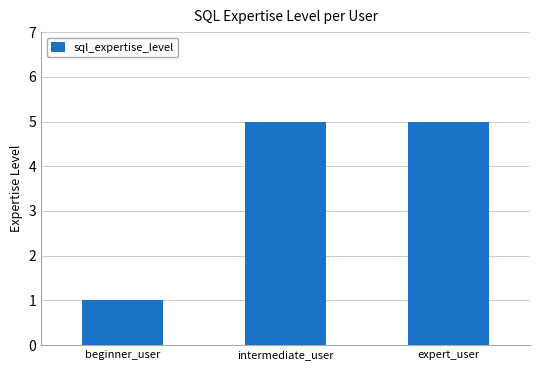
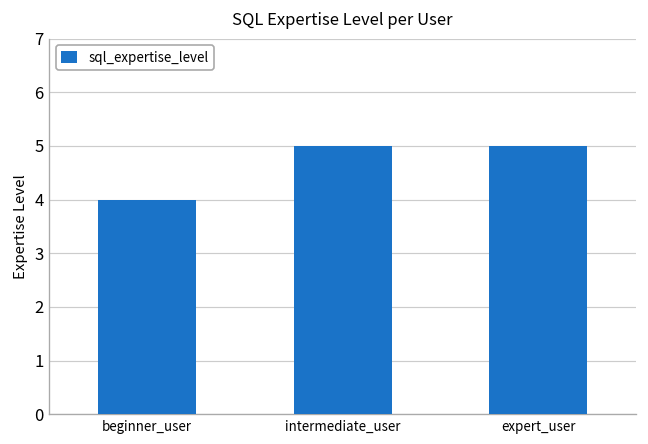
beginner_user: 1 -> 4
